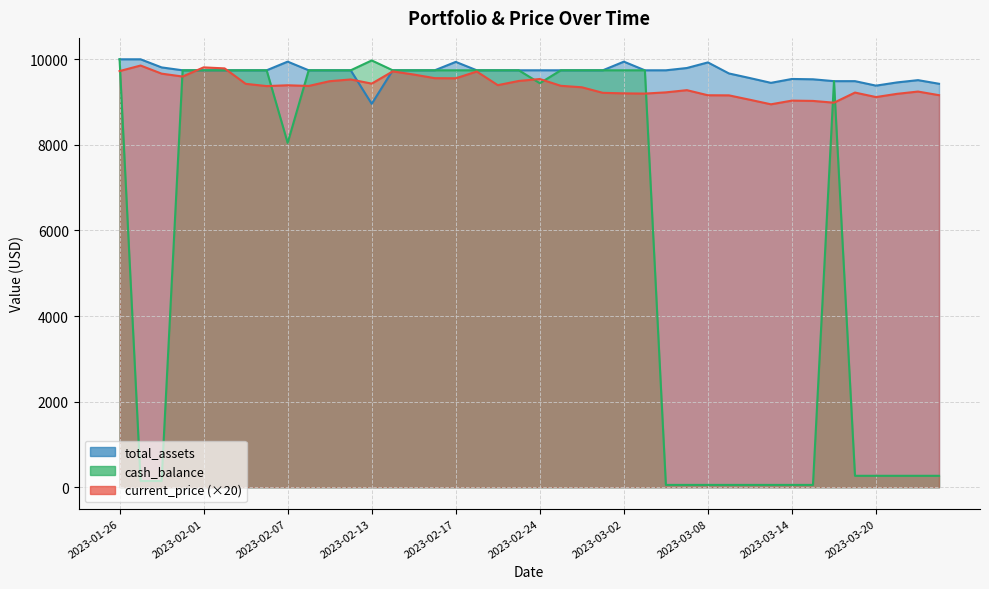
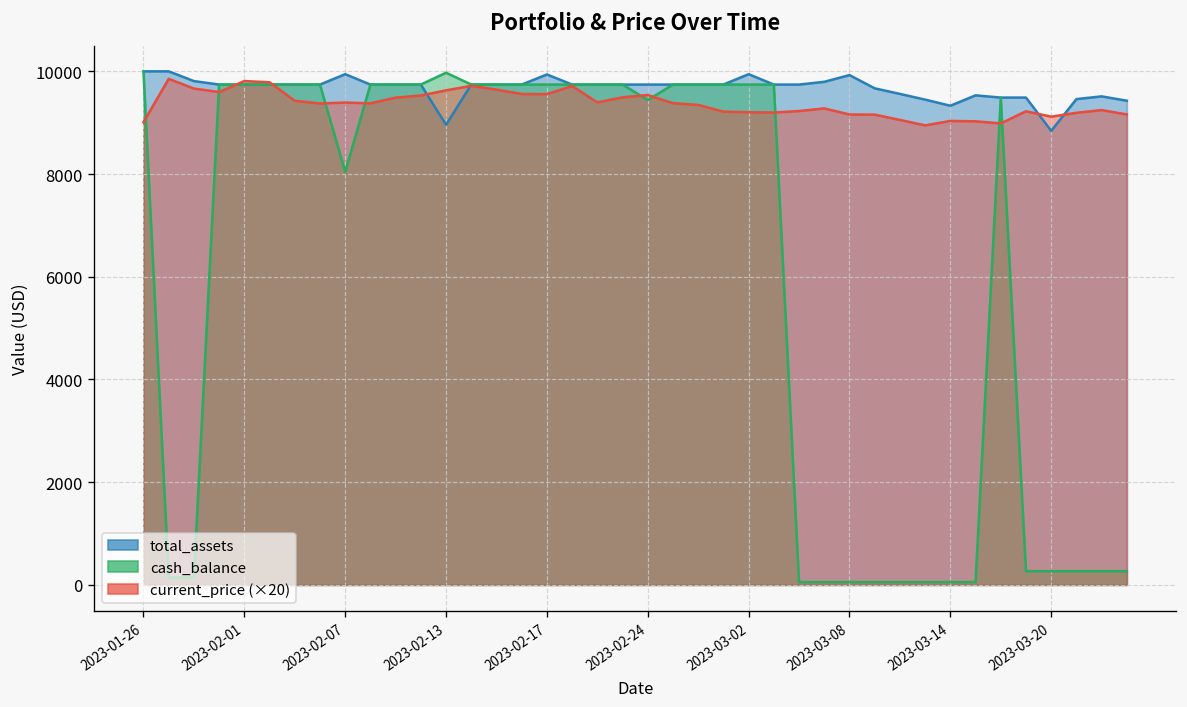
current_price (×20), 2023-01-26: 9700 -> 9000
current_price (×20), 2023-02-13: 9400 -> 9600
total_assets, 2023-03-14: 9500 -> 9300
total_assets, 2023-03-20: 9400 -> 8800
